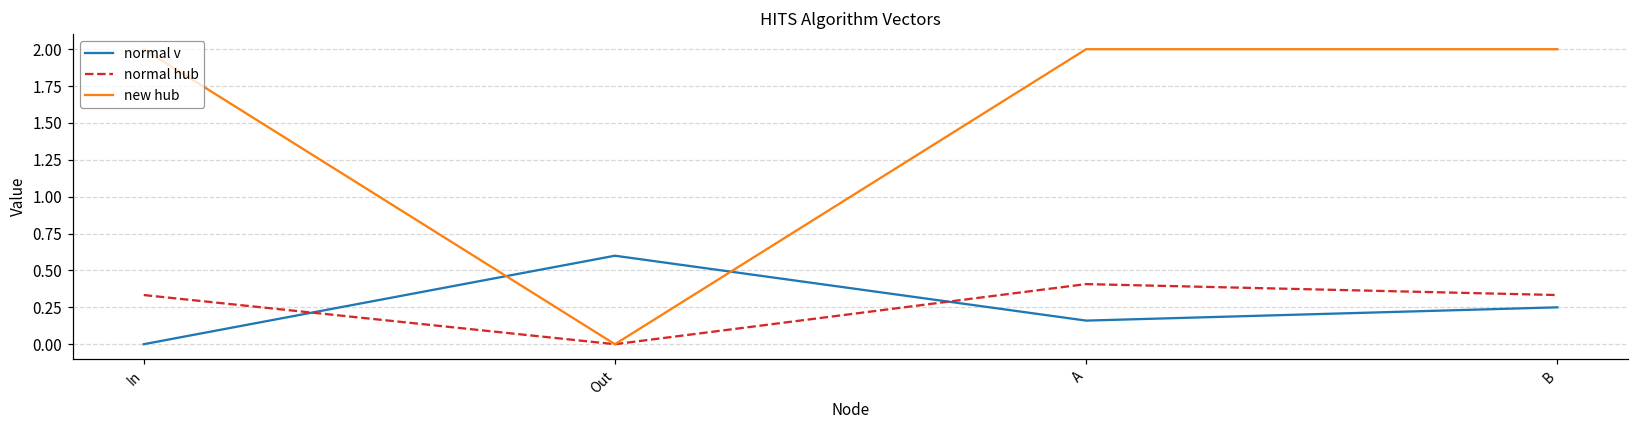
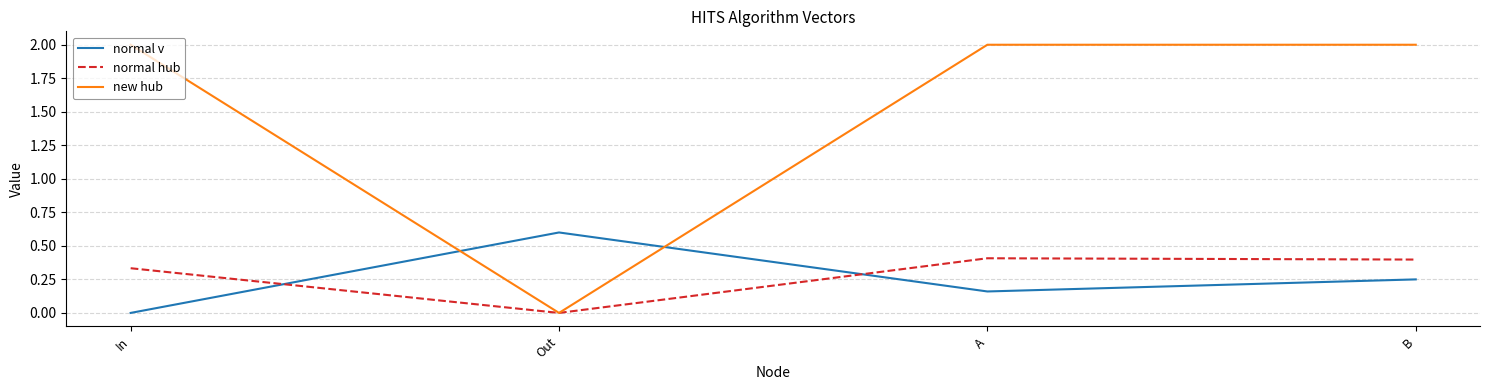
normal hub, B: 0.33 -> 0.40
